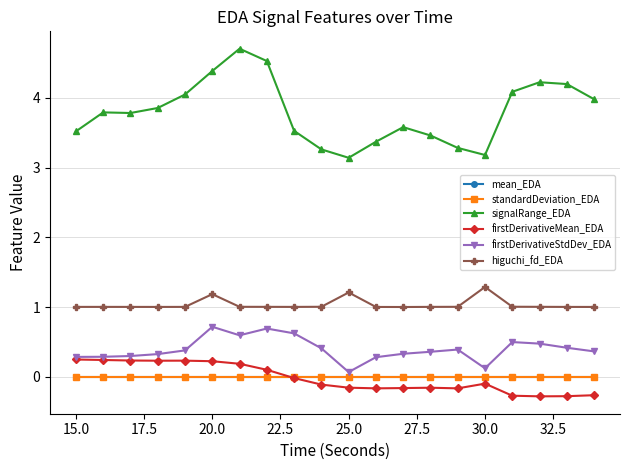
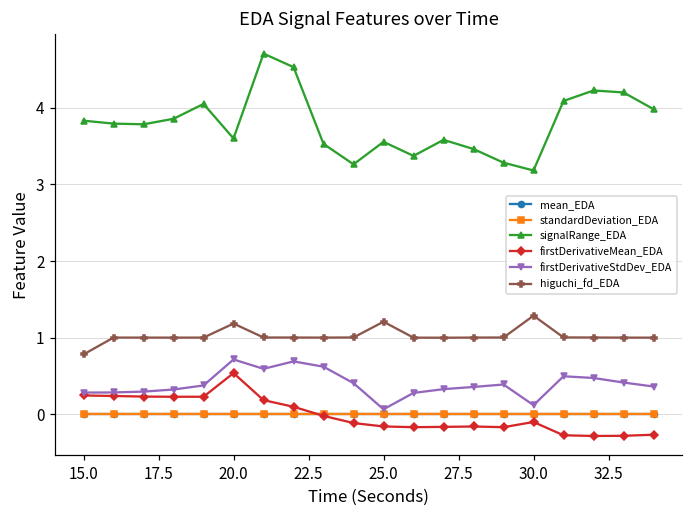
signalRange_EDA, 15.0: 3.5 -> 3.8
higuchi_fd_EDA, 15.0: 1.0 -> 0.8
signalRange_EDA, 20.0: 4.4 -> 3.6
firstDerivativeMean_EDA, 20.0: 0.2 -> 0.5
signalRange_EDA, 25.0: 3.1 -> 3.6
